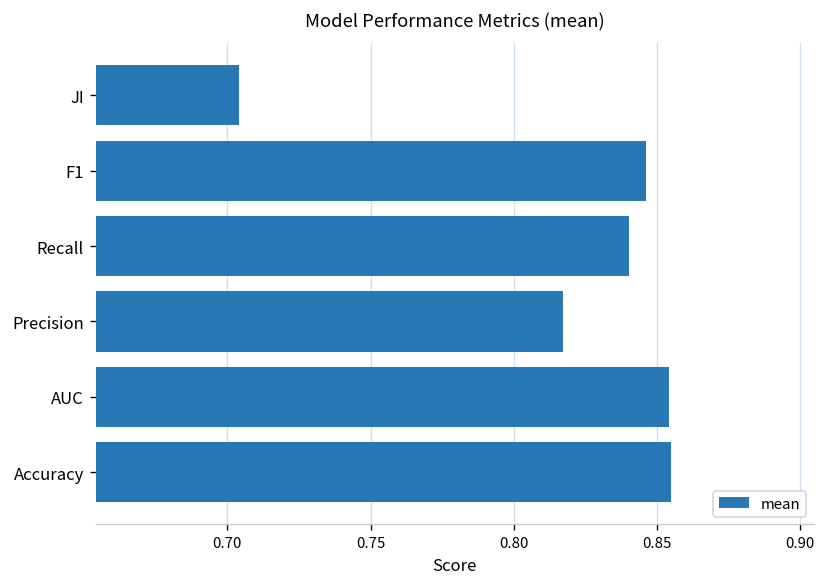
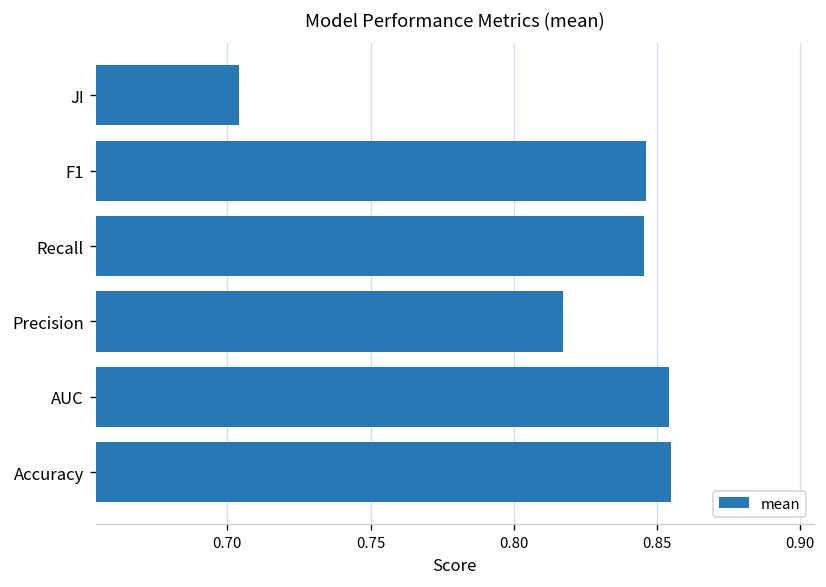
Recall: 0.840 -> 0.846
